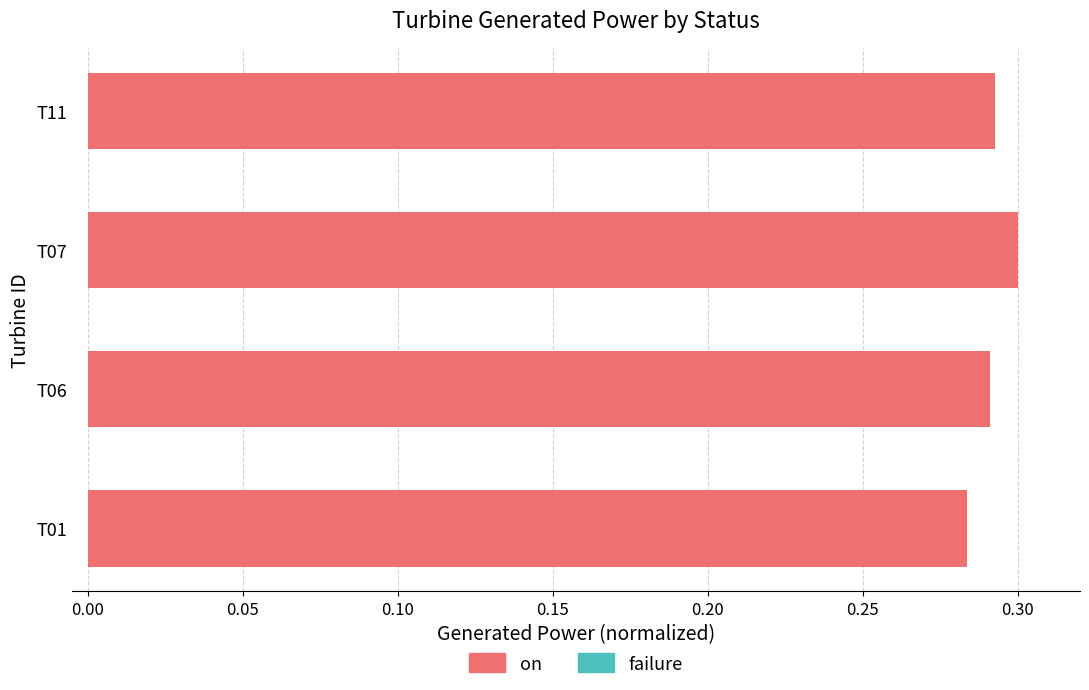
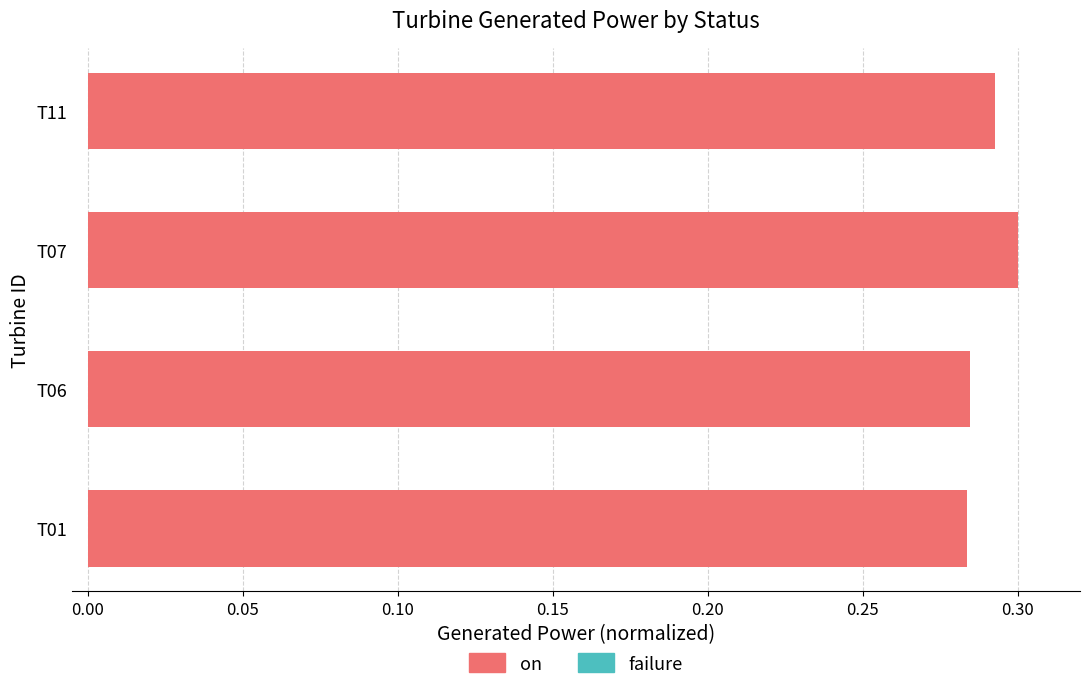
on, T06: 0.291 -> 0.285
